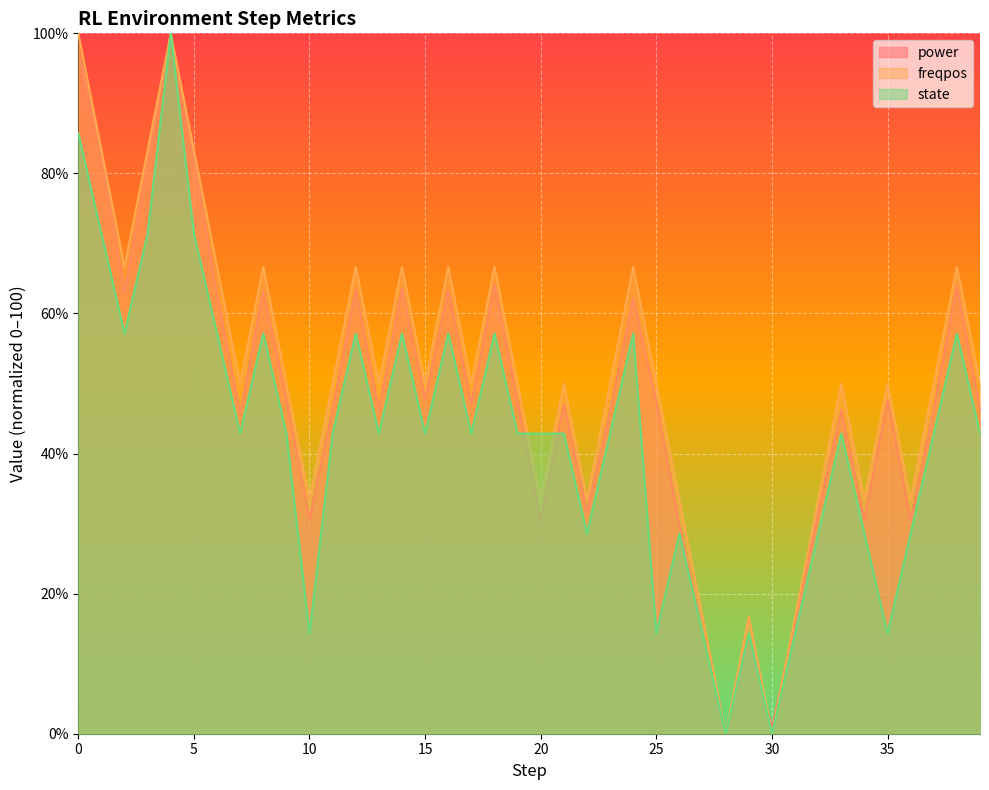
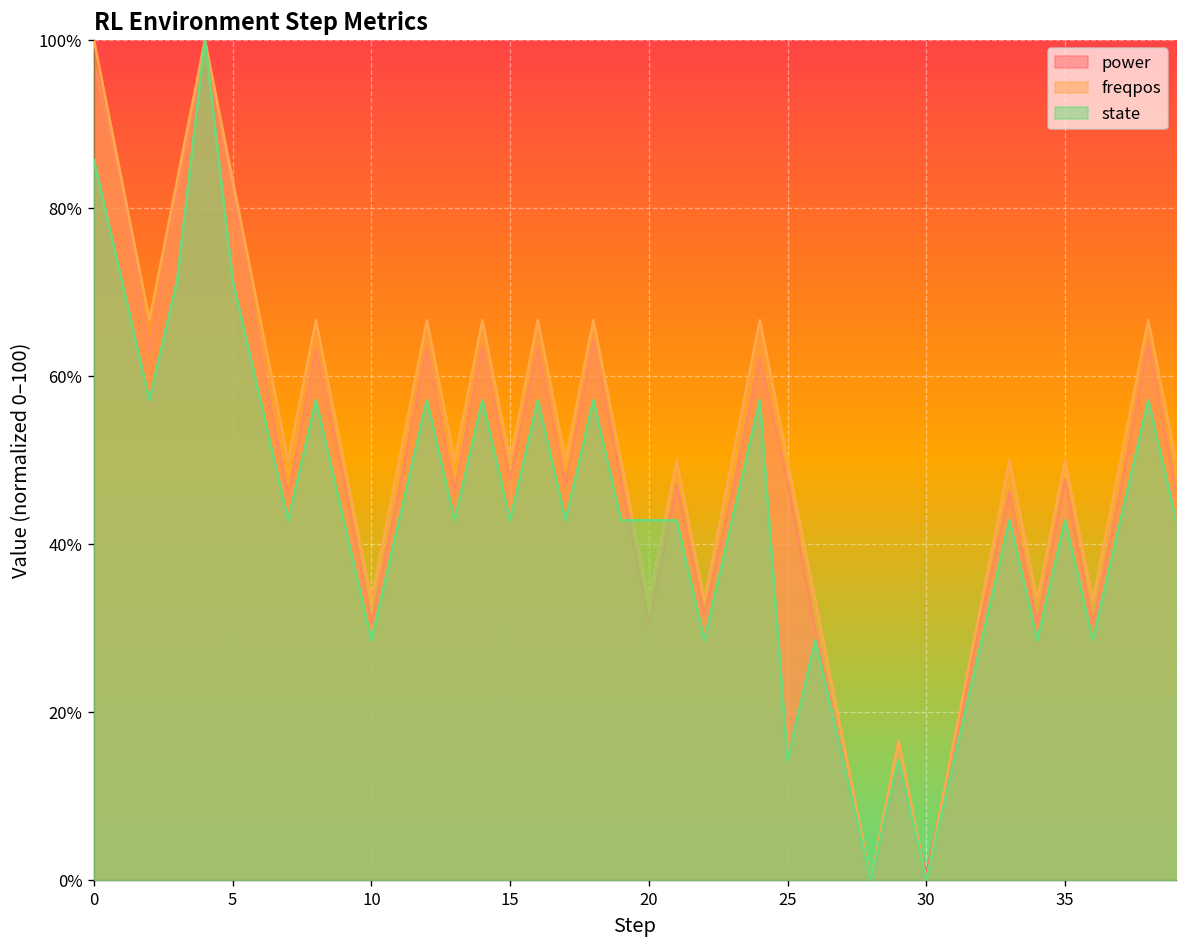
state, 10: 14% -> 29%
state, 35: 14% -> 43%
